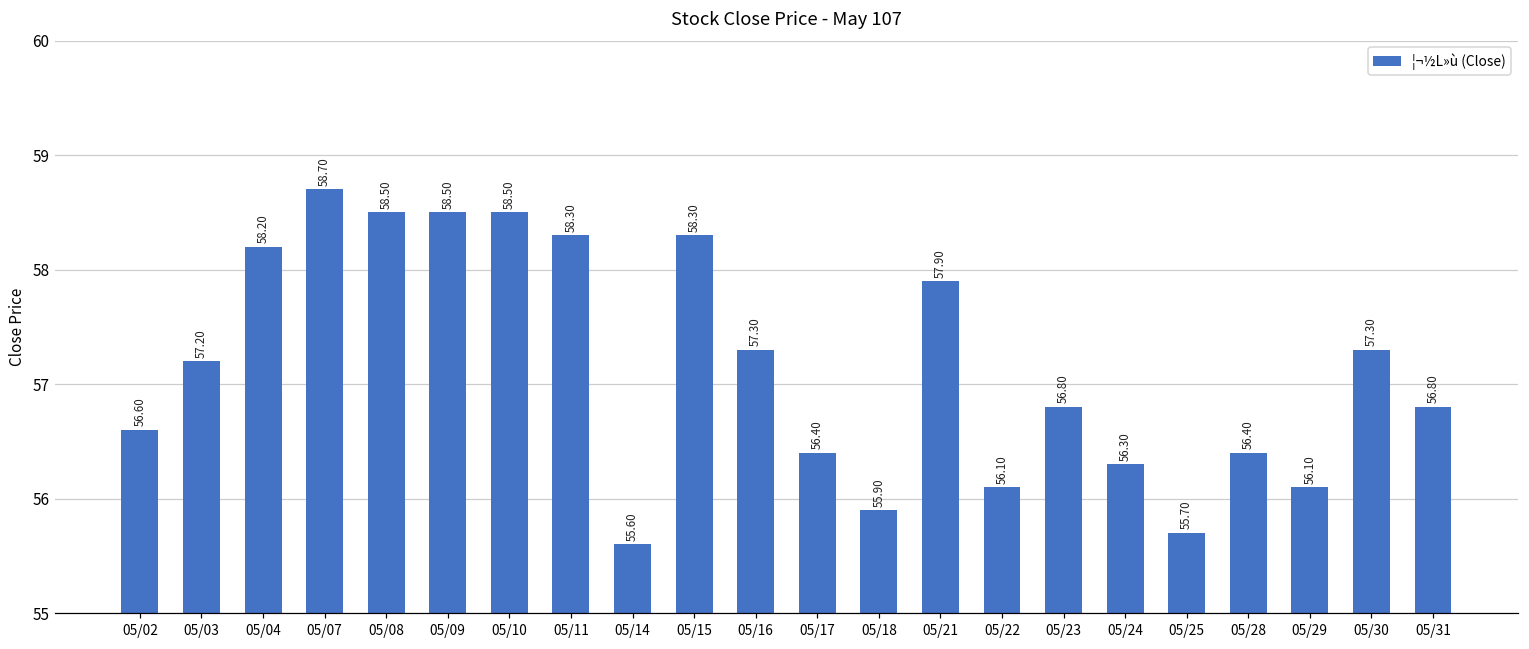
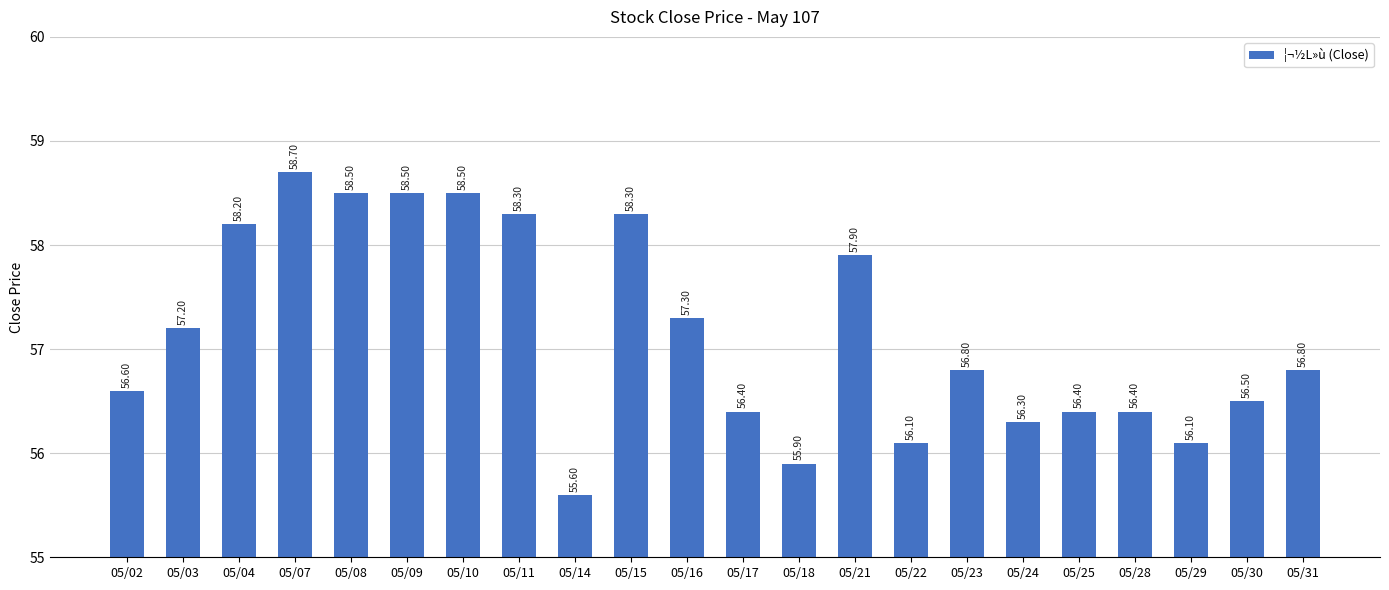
05/25: 55.70 -> 56.40
05/30: 57.30 -> 56.50
